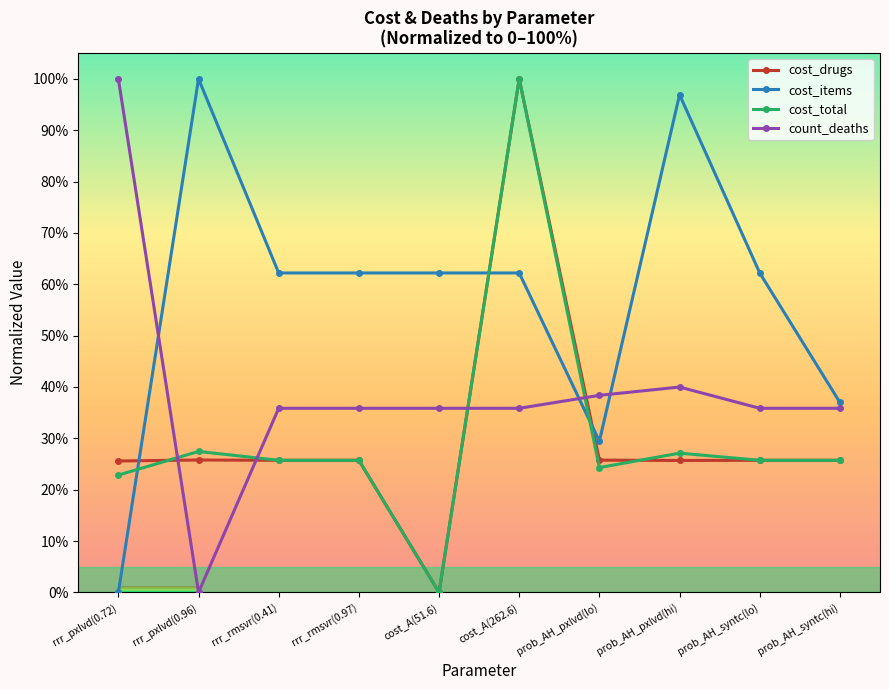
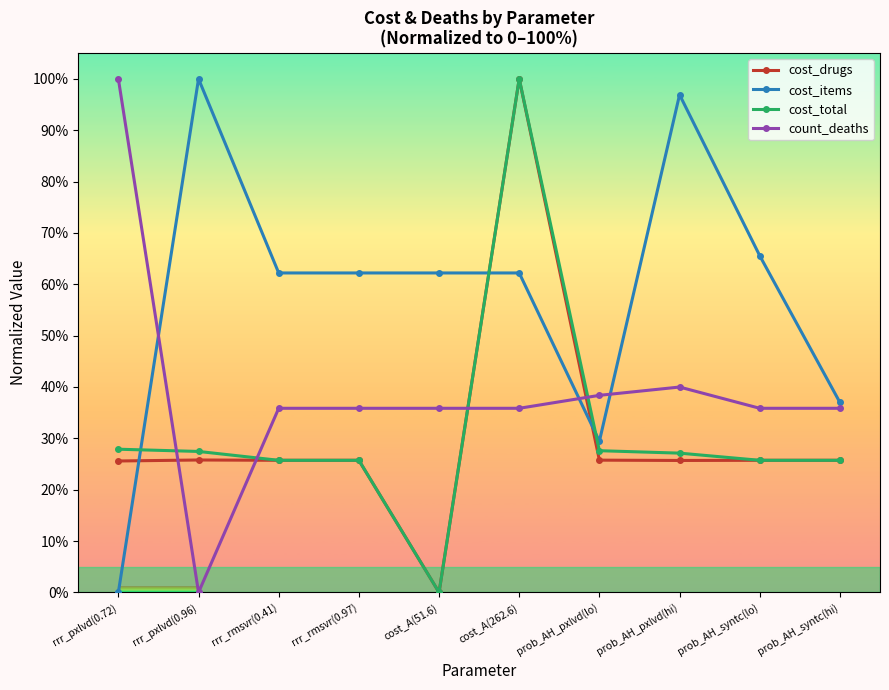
cost_total, rrr_pxlvd(0.72): 23% -> 28%
cost_total, prob_AH_pxlvd(lo): 24% -> 28%
cost_items, prob_AH_syntc(lo): 62% -> 66%
